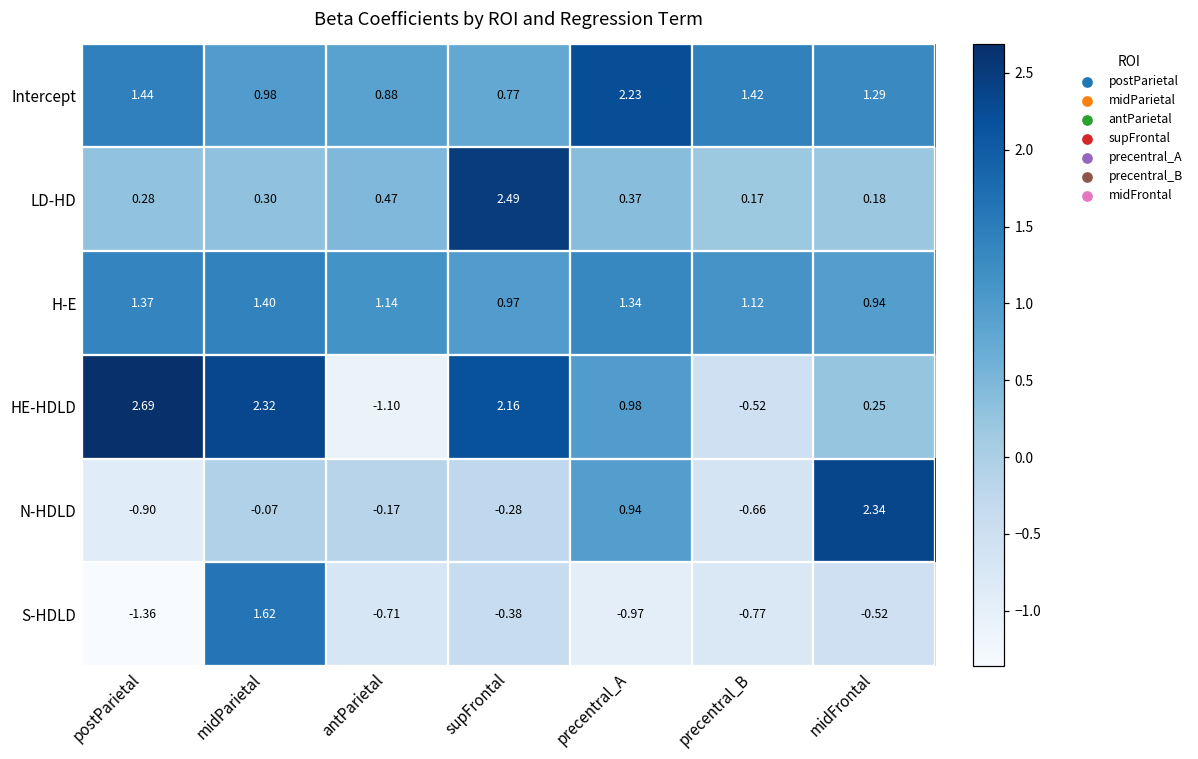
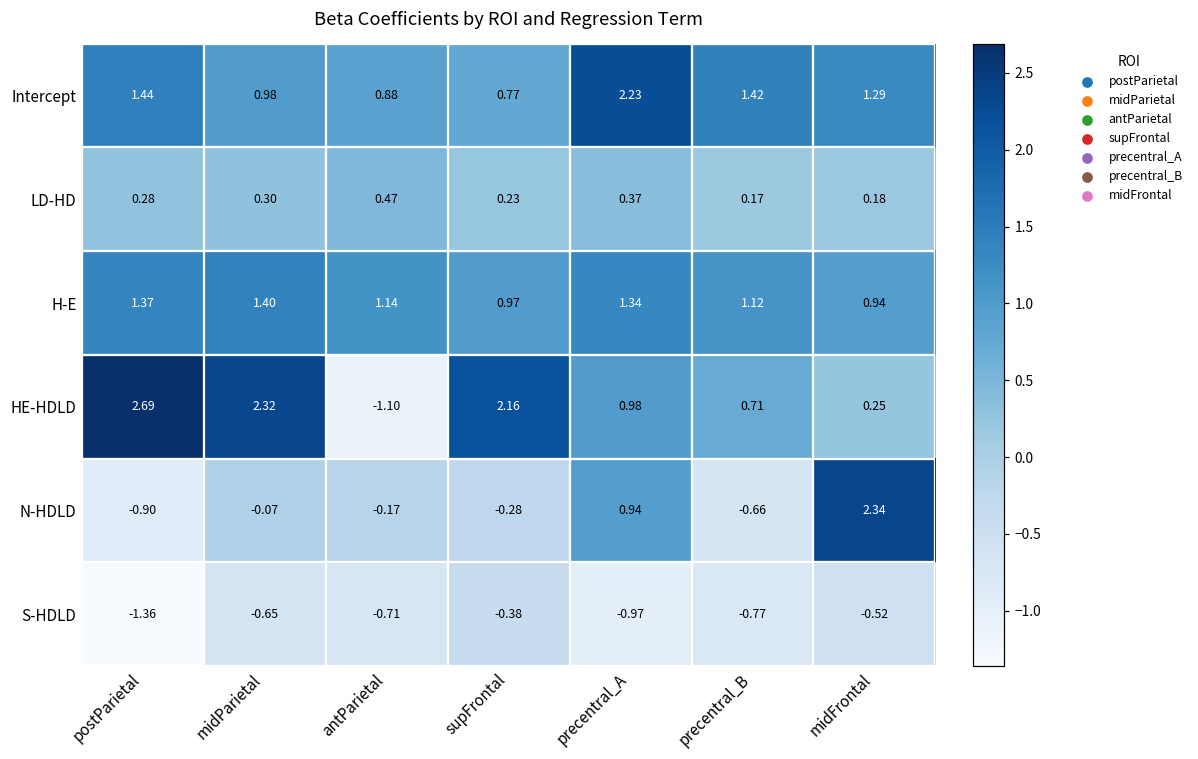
LD-HD, supFrontal: 2.49 -> 0.23
HE-HDLD, precentral_B: -0.52 -> 0.71
S-HDLD, midParietal: 1.62 -> -0.65
